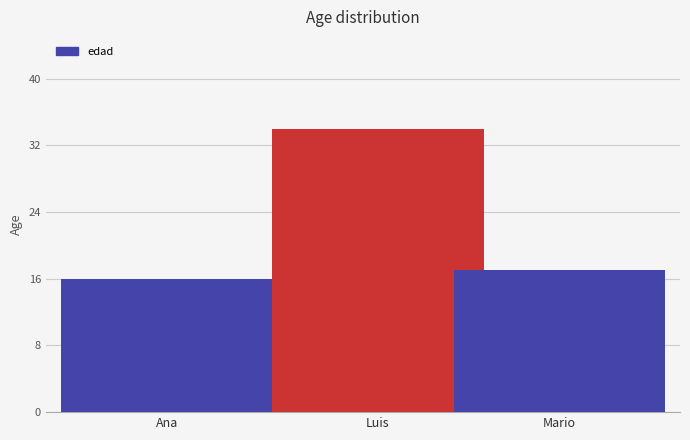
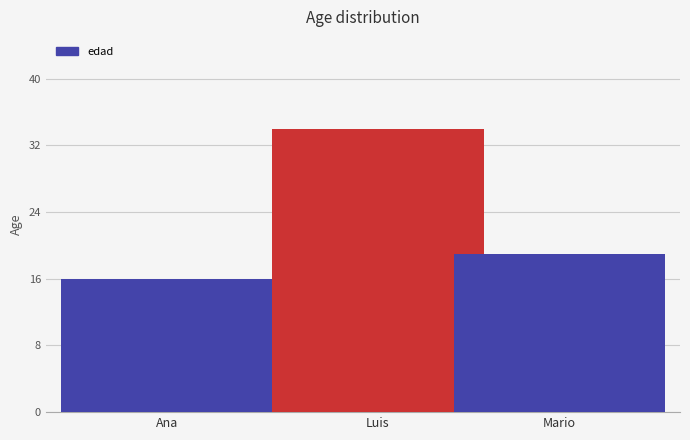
Mario: 17 -> 19
